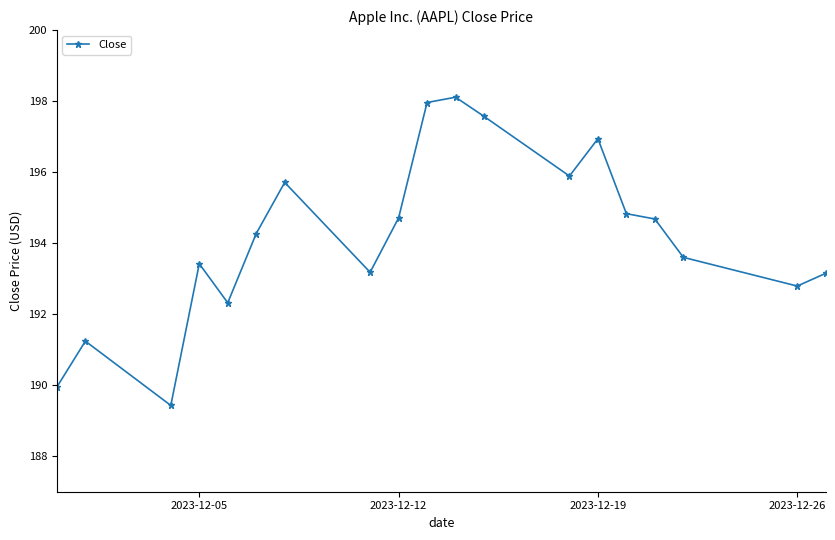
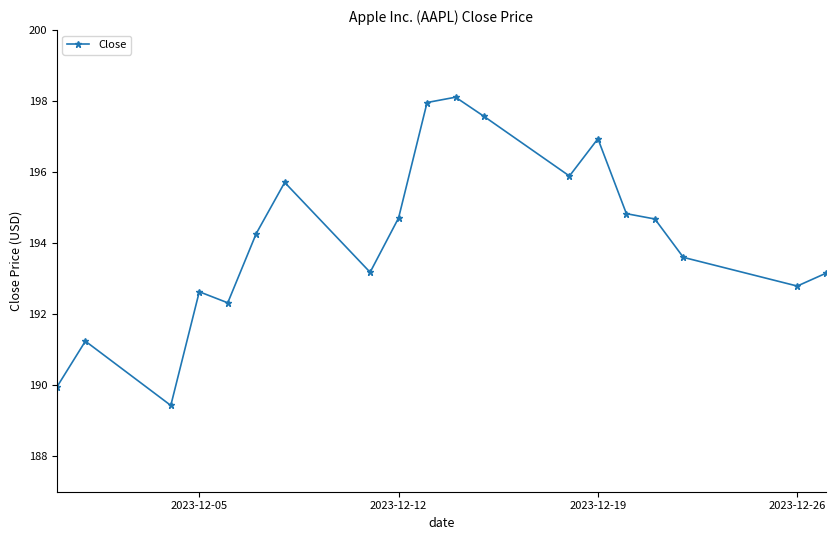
2023-12-05: 193.4 -> 192.6
